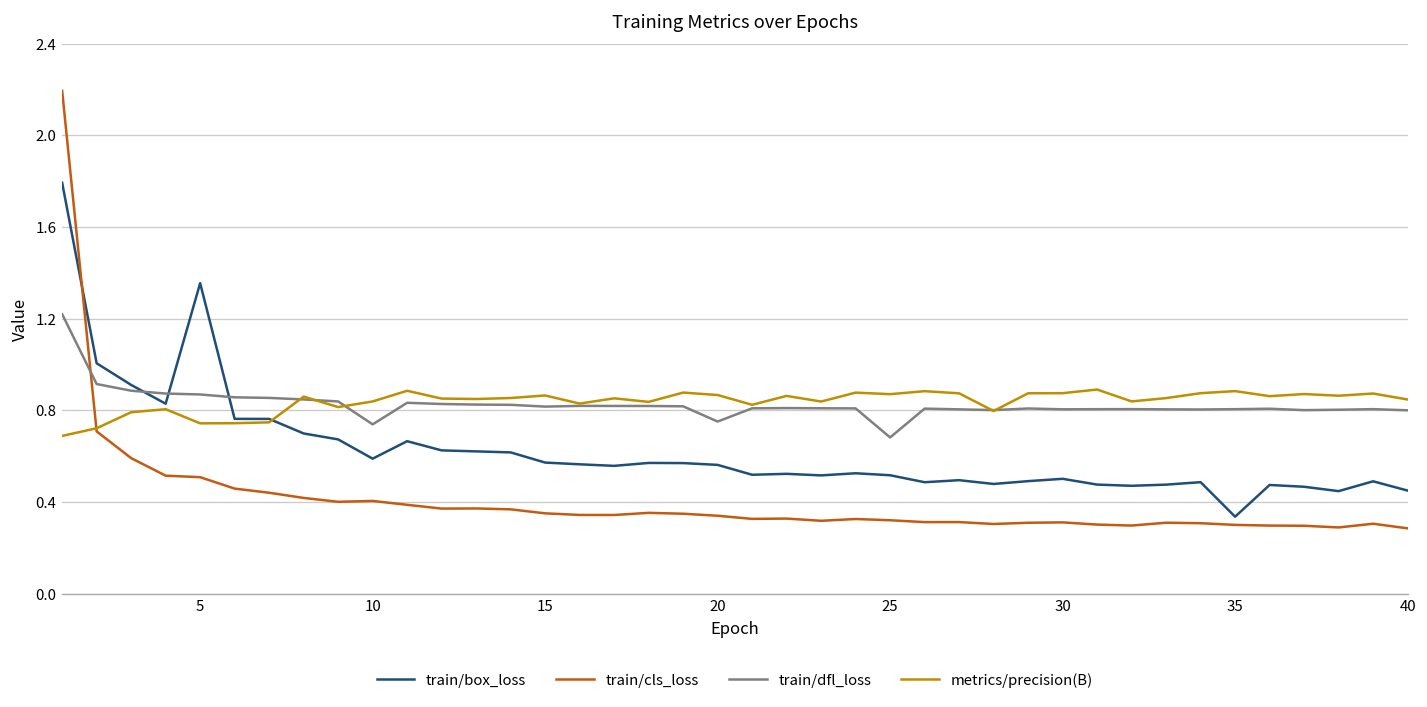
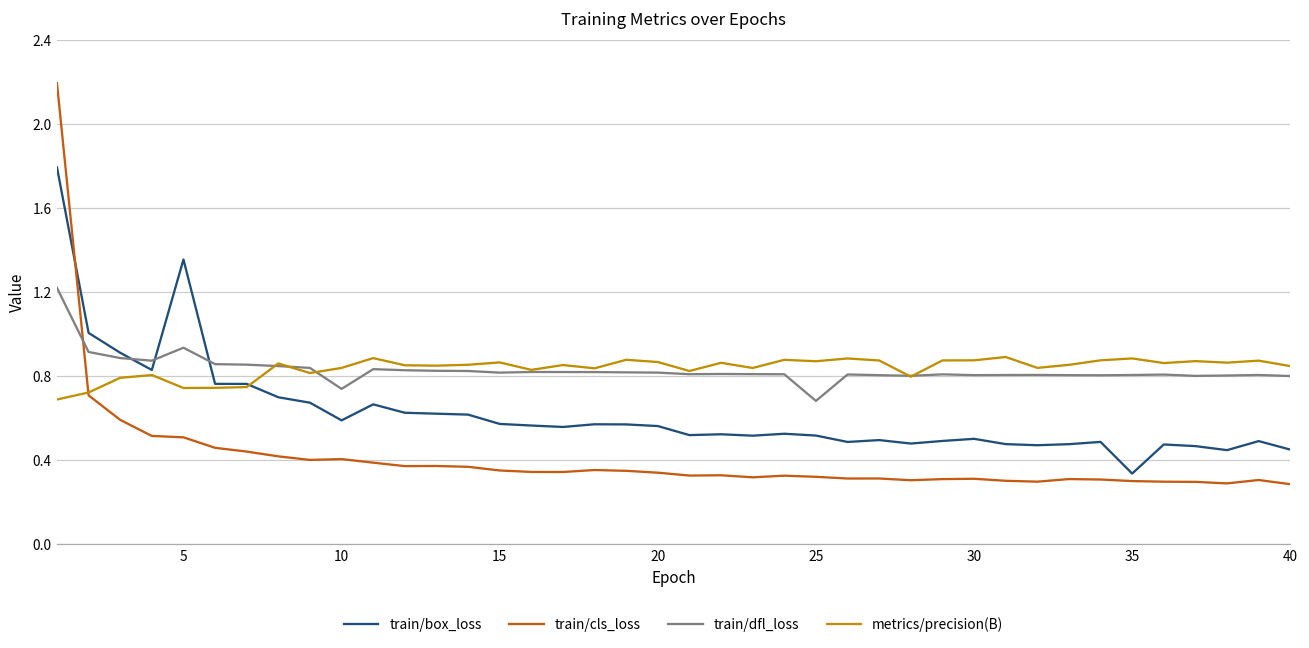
train/dfl_loss, 5: 0.87 -> 0.94
train/dfl_loss, 20: 0.75 -> 0.82
